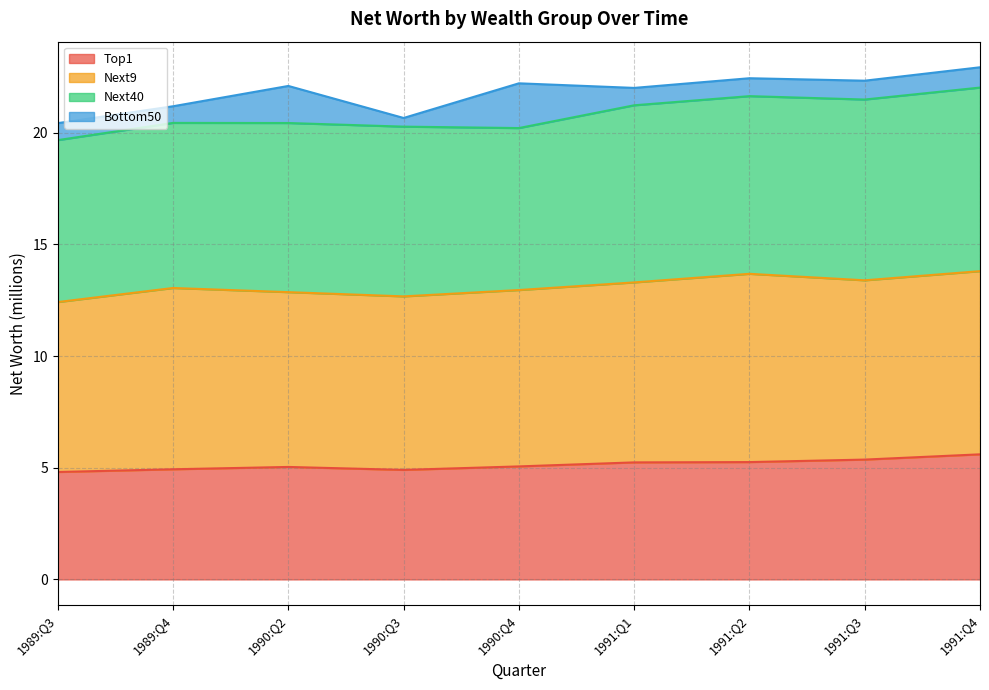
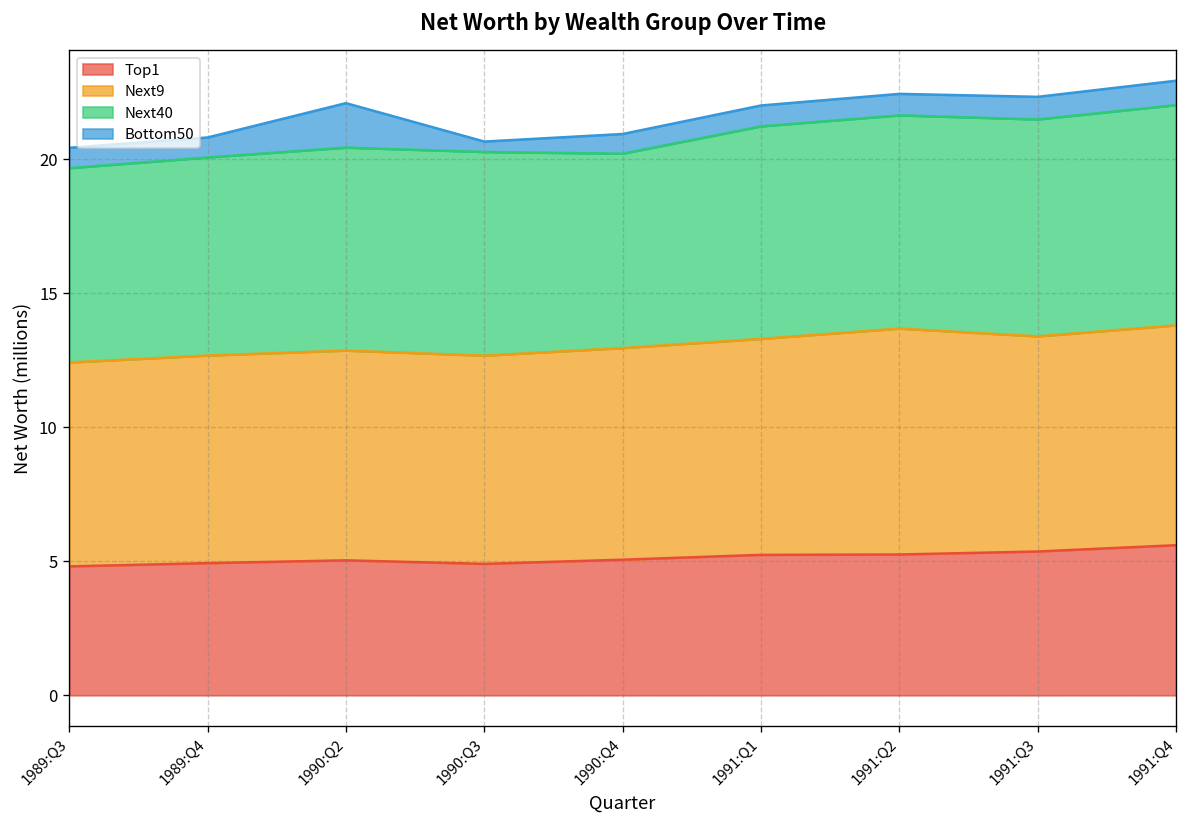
Next9, 1989:Q4: 8.1 -> 7.7
Bottom50, 1990:Q4: 2.0 -> 0.7
